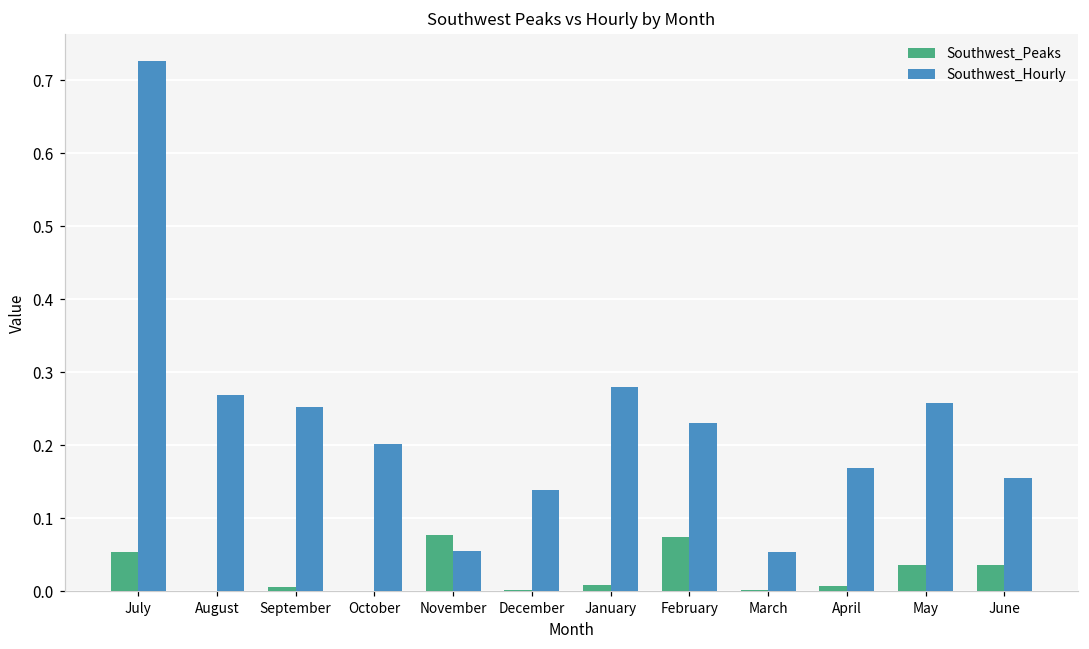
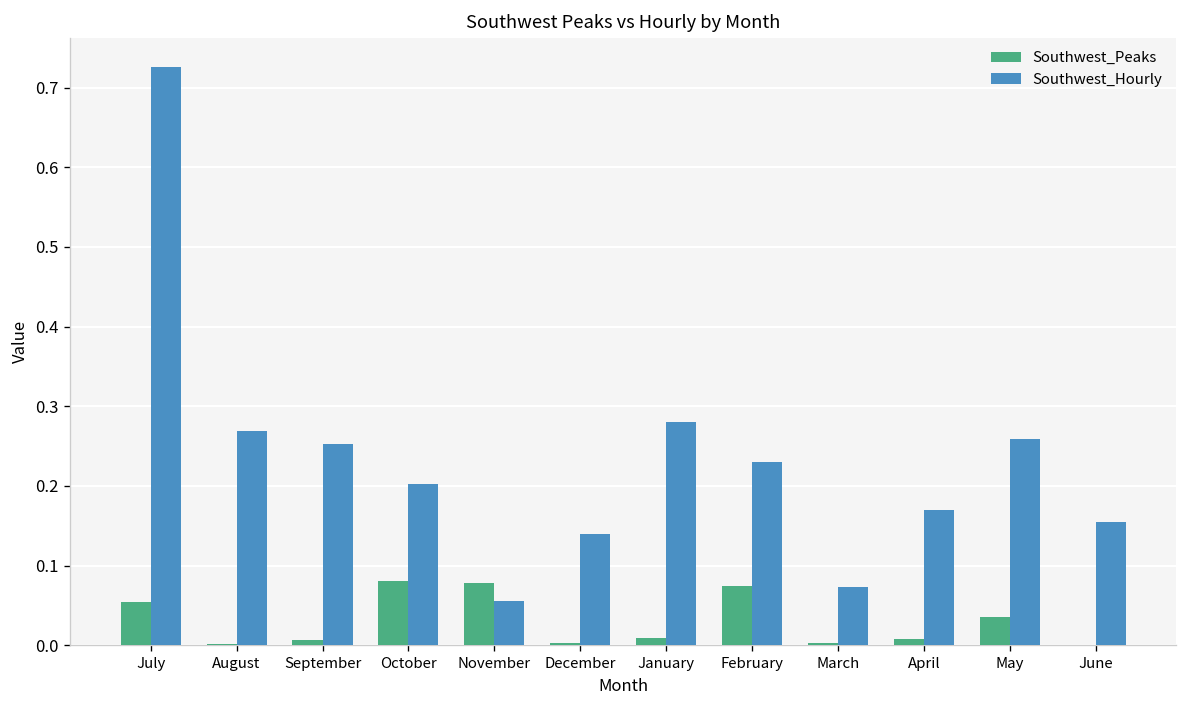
Southwest_Peaks, October: 0.00 -> 0.08
Southwest_Hourly, March: 0.05 -> 0.07
Southwest_Peaks, June: 0.04 -> 0.00
